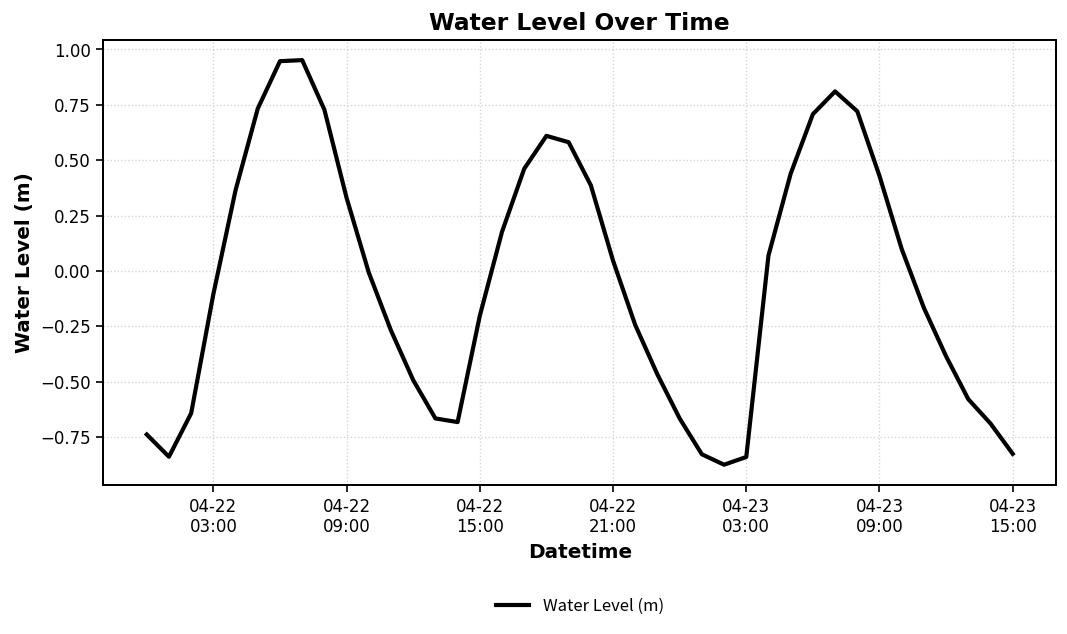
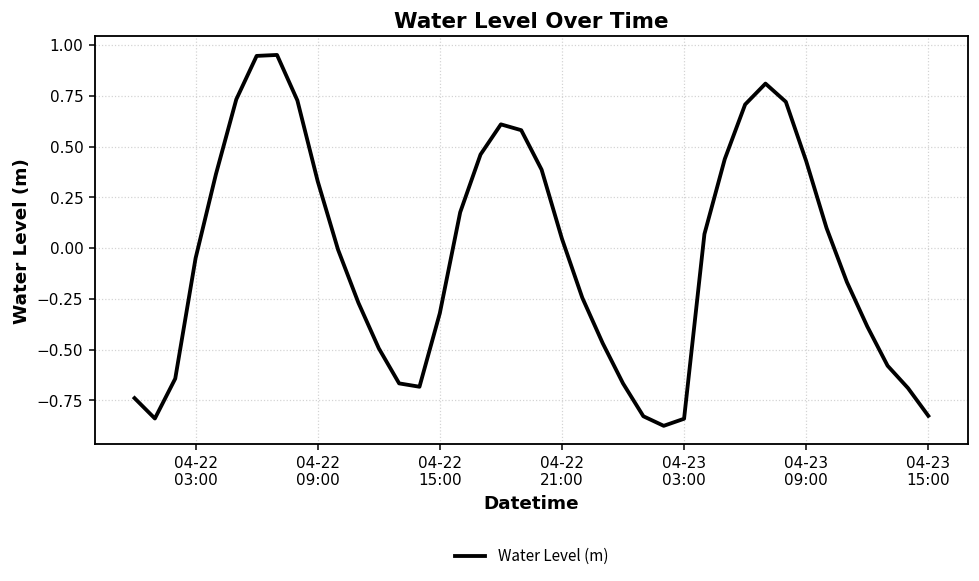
04-22 03:00: -0.10 -> -0.05
04-22 15:00: -0.20 -> -0.32
